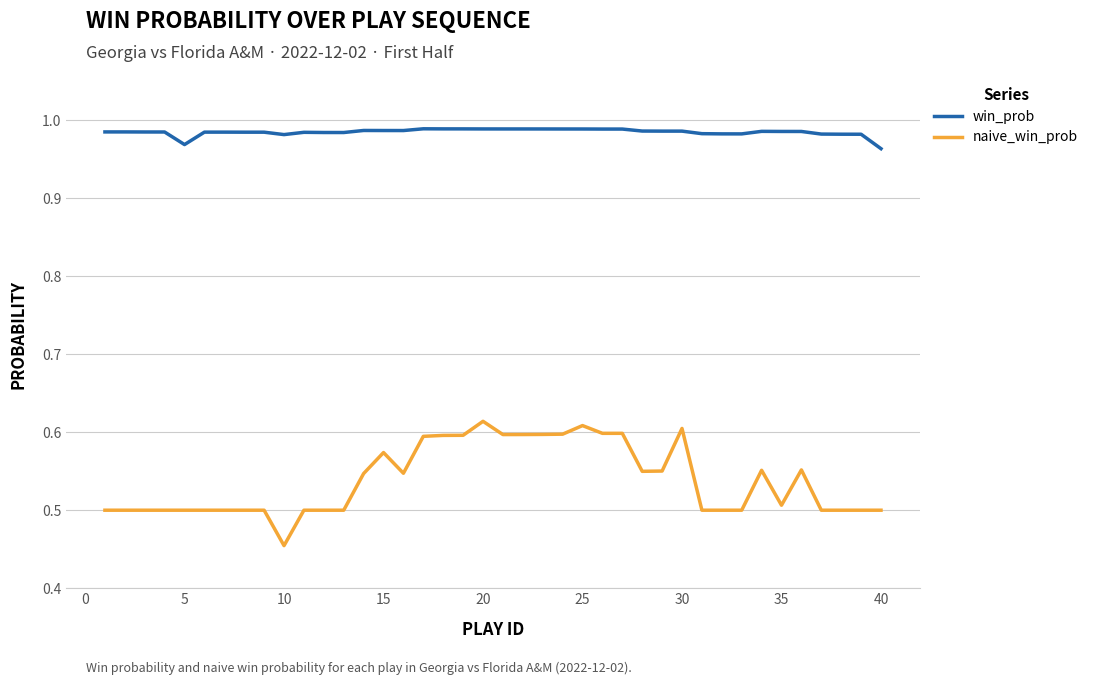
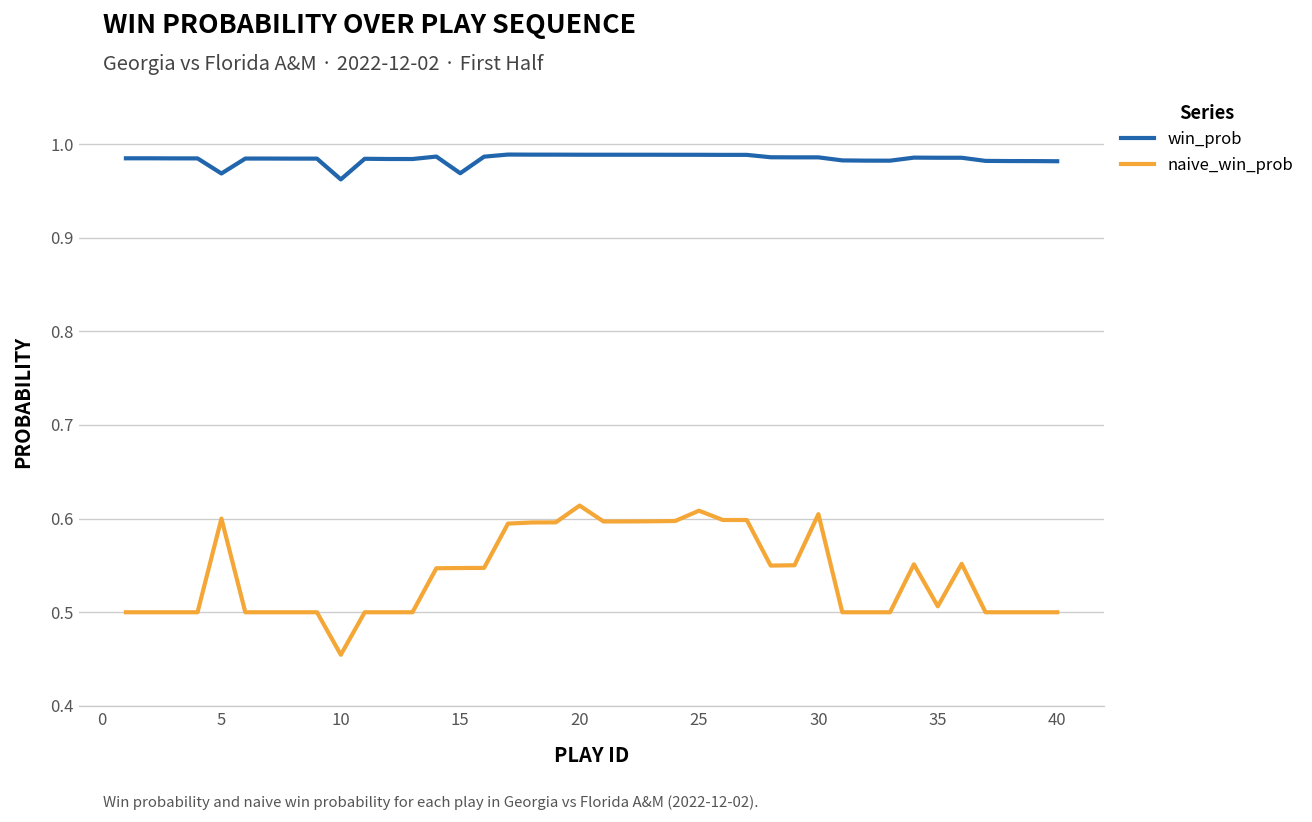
naive_win_prob, 5: 0.5 -> 0.6
win_prob, 10: 0.98 -> 0.96
win_prob, 15: 0.99 -> 0.97
naive_win_prob, 15: 0.57 -> 0.55
win_prob, 40: 0.96 -> 0.98
